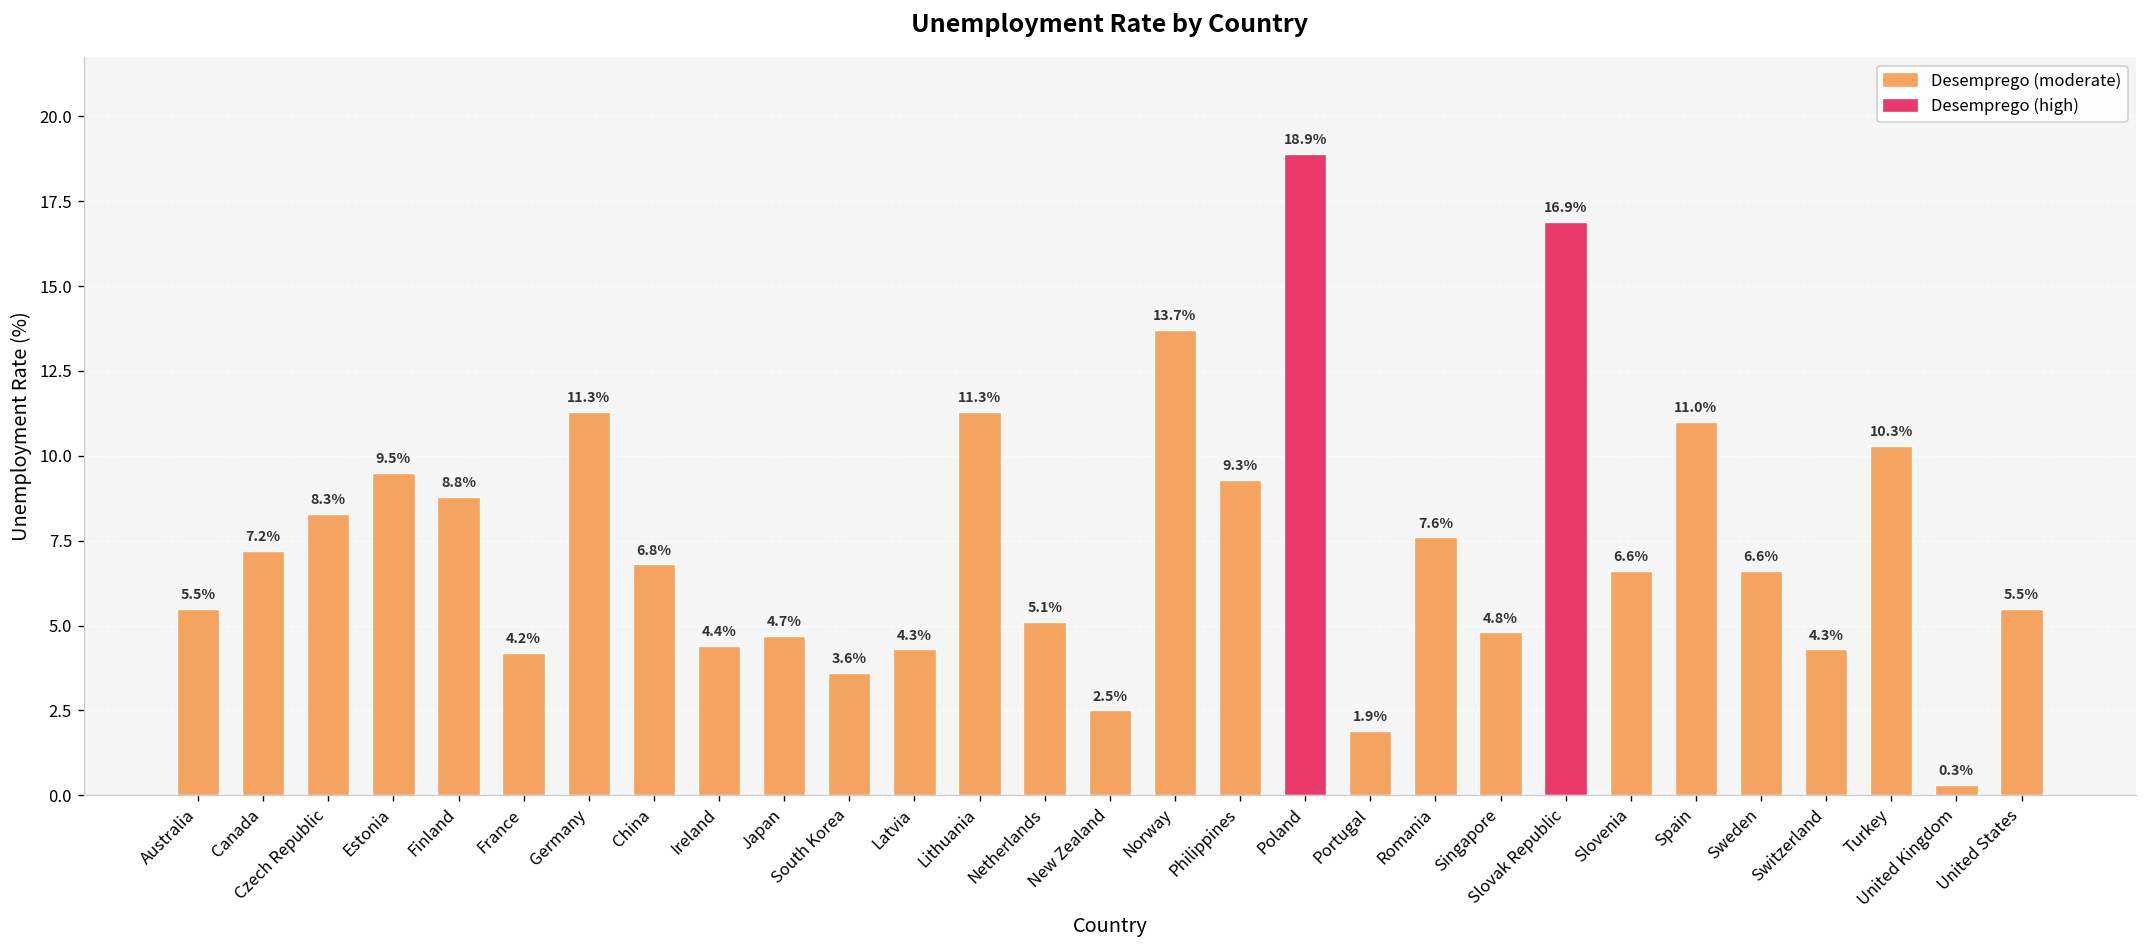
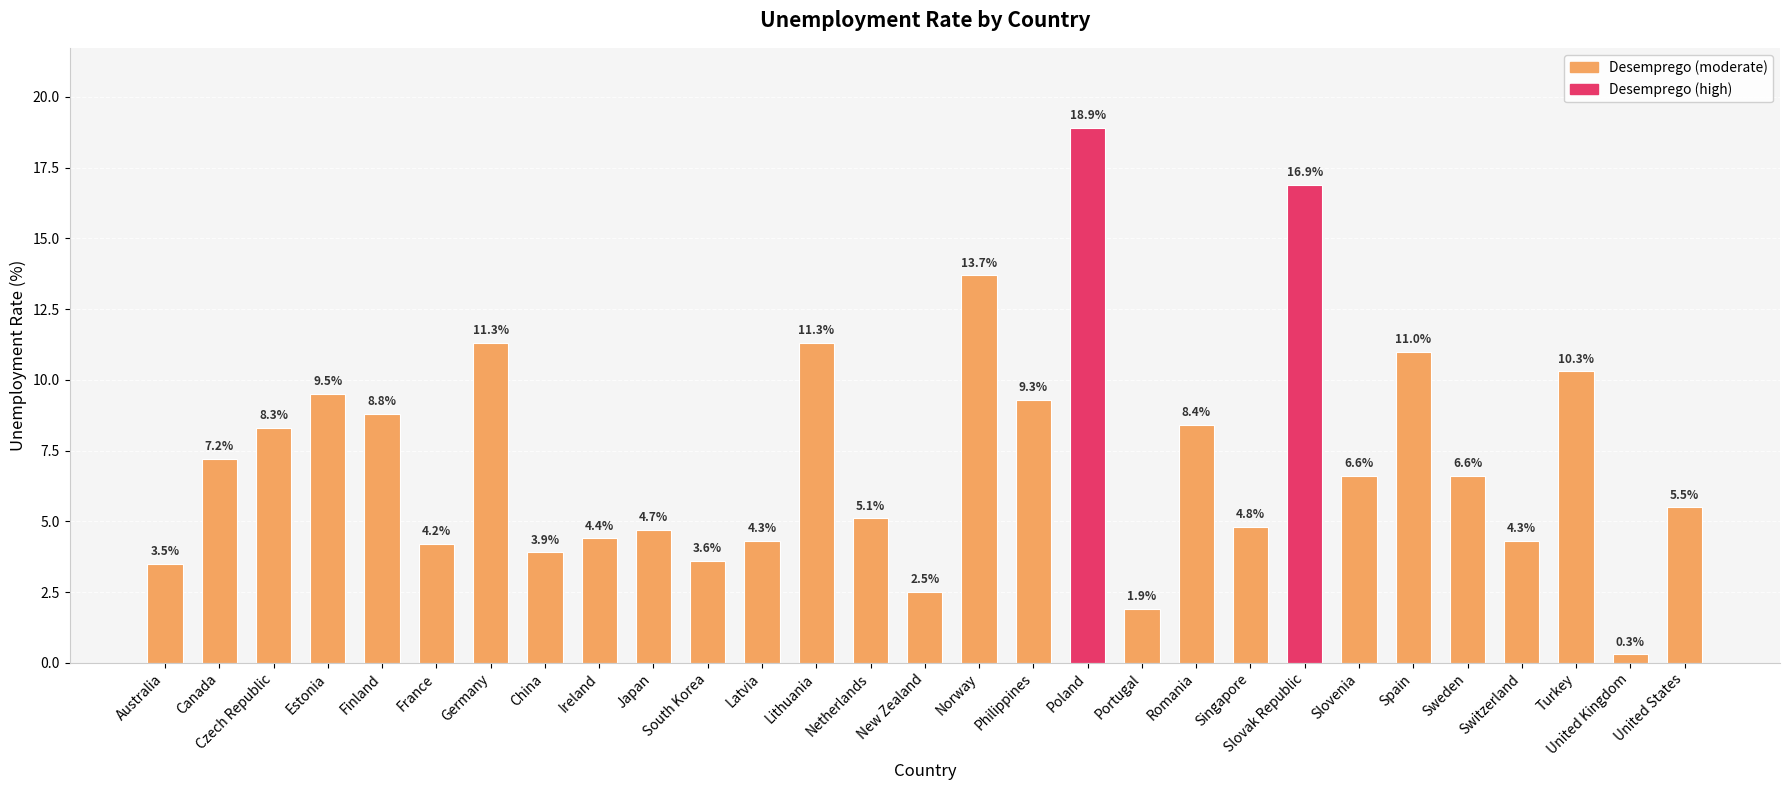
Australia: 5.5% -> 3.5%
China: 6.8% -> 3.9%
Romania: 7.6% -> 8.4%
